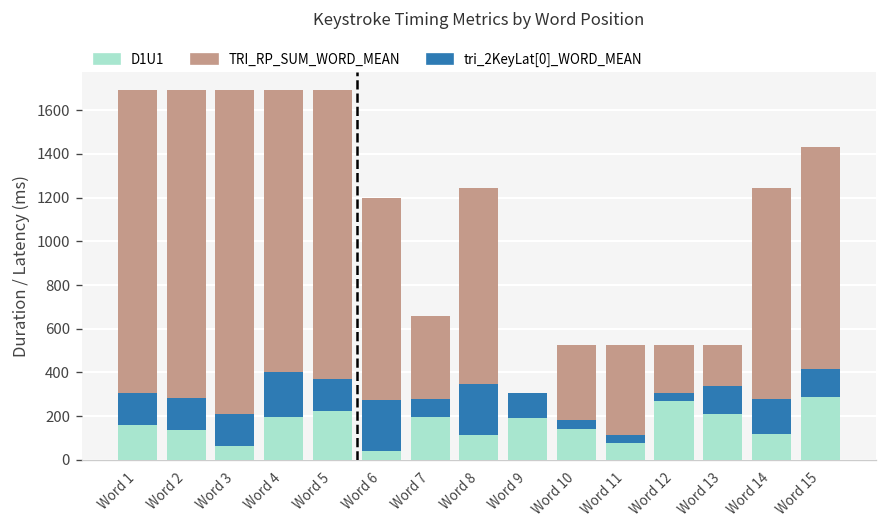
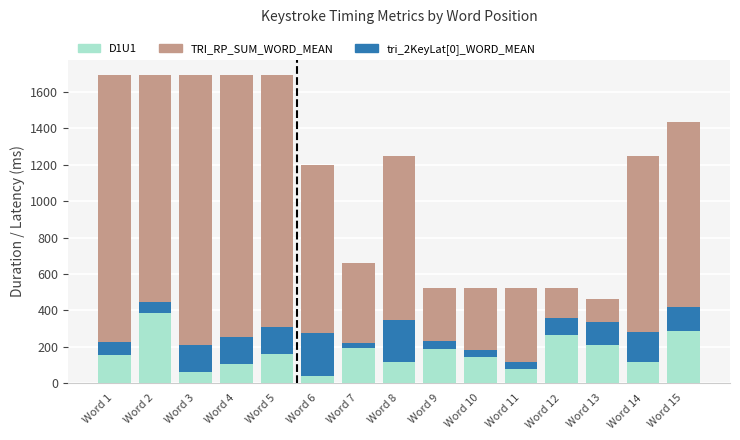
tri_2KeyLat[0]_WORD_MEAN, Word 1: 150 -> 70
D1U1, Word 2: 140 -> 390
tri_2KeyLat[0]_WORD_MEAN, Word 2: 150 -> 60
D1U1, Word 4: 200 -> 100
tri_2KeyLat[0]_WORD_MEAN, Word 4: 210 -> 150
D1U1, Word 5: 220 -> 160
tri_2KeyLat[0]_WORD_MEAN, Word 7: 90 -> 30
TRI_RP_SUM_WORD_MEAN, Word 9: 270 -> 520
tri_2KeyLat[0]_WORD_MEAN, Word 9: 120 -> 40
tri_2KeyLat[0]_WORD_MEAN, Word 12: 40 -> 90
TRI_RP_SUM_WORD_MEAN, Word 13: 520 -> 460
